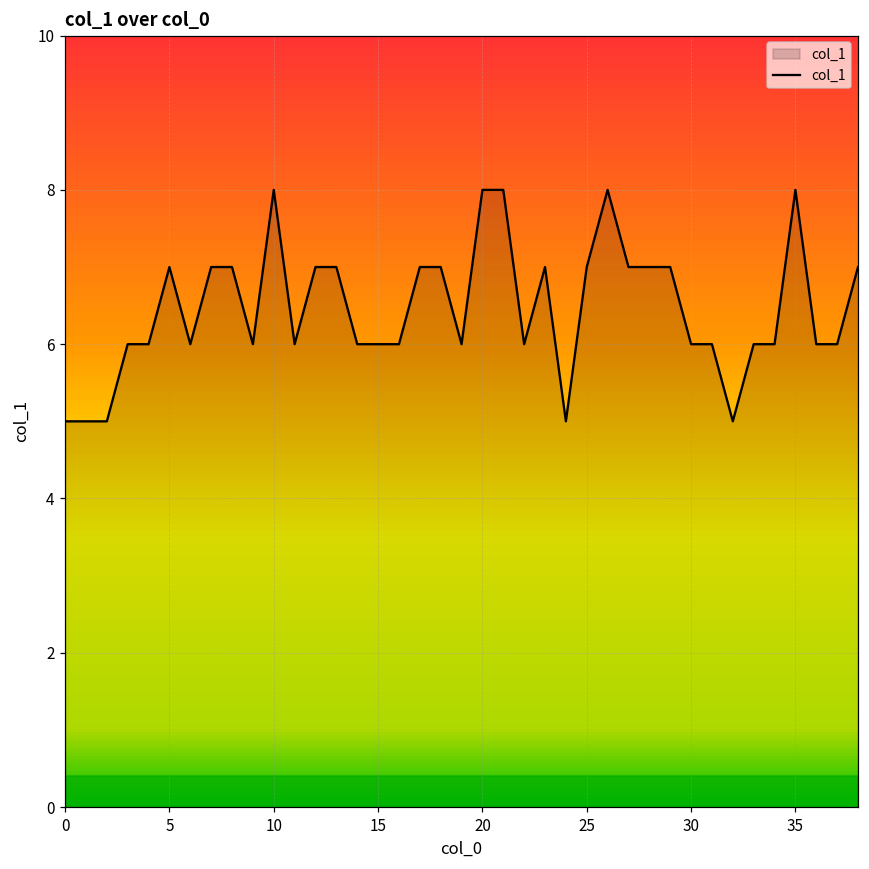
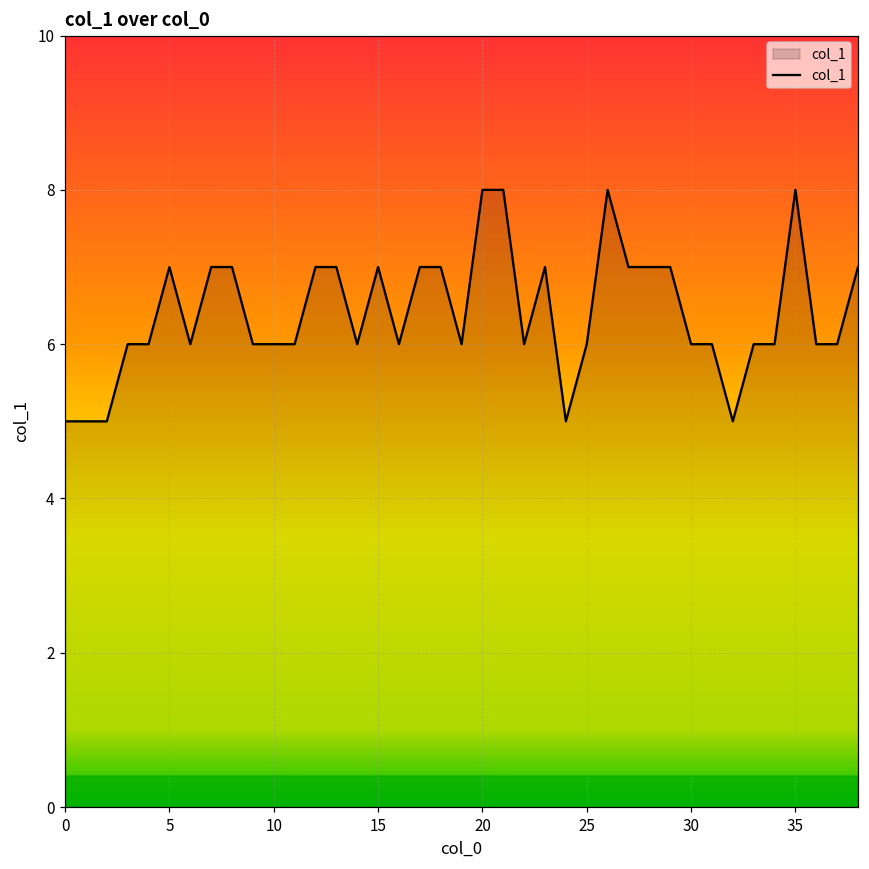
10: 8 -> 6
15: 6 -> 7
25: 7 -> 6
